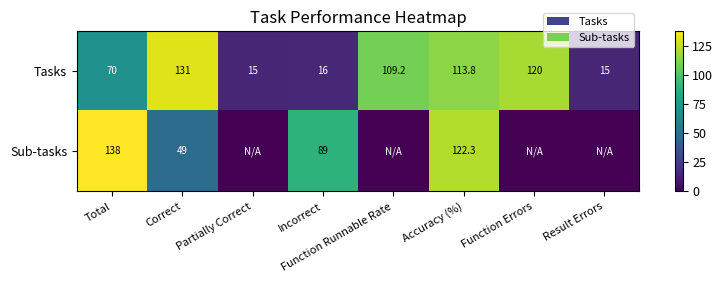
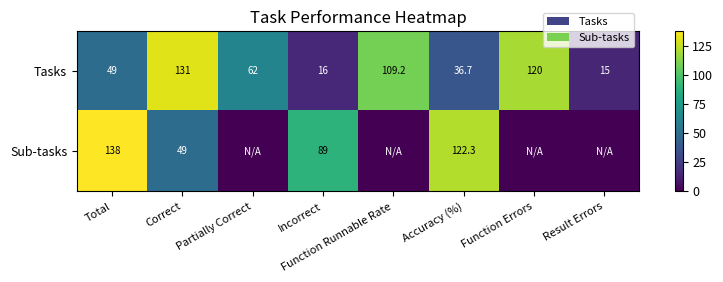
Tasks, Total: 70 -> 49
Tasks, Partially Correct: 15 -> 62
Tasks, Accuracy (%): 113.8 -> 36.7
